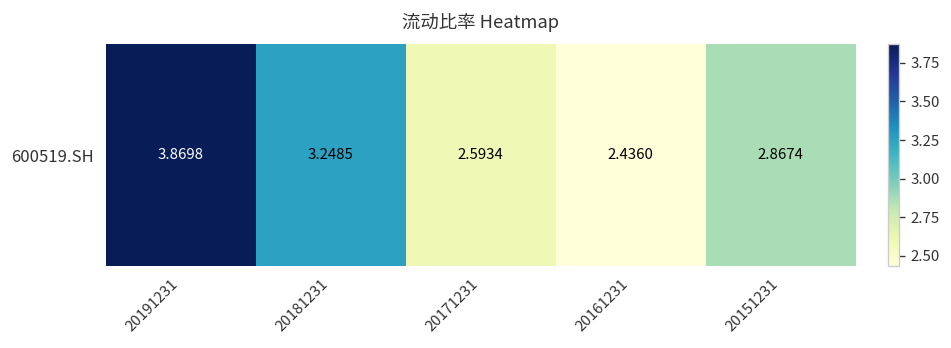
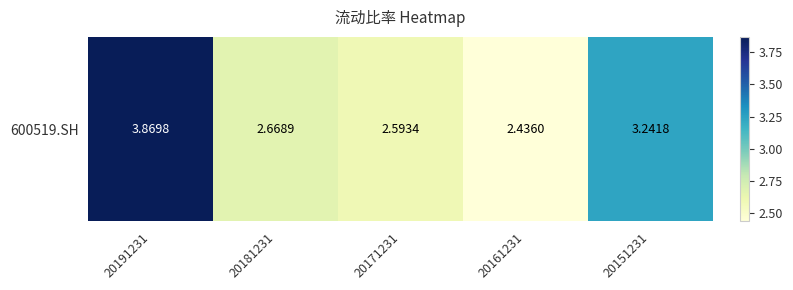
600519.SH, 20181231: 3.2485 -> 2.6689
600519.SH, 20151231: 2.8674 -> 3.2418
